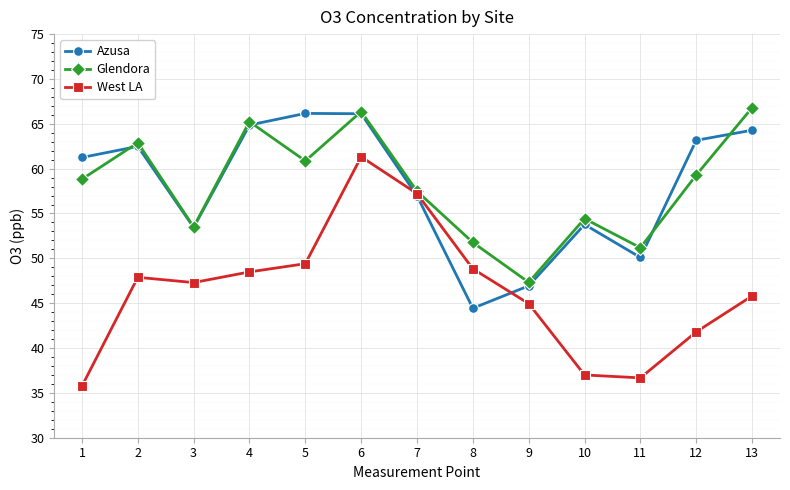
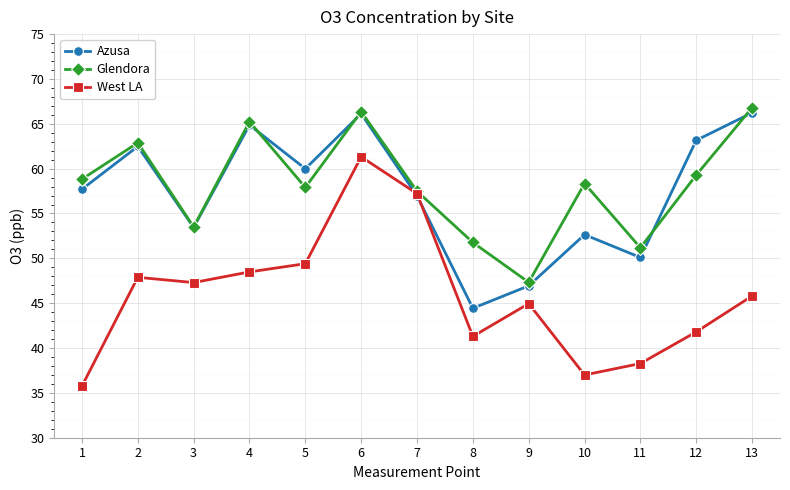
Azusa, 1: 61 -> 58
Azusa, 5: 66 -> 60
Glendora, 5: 61 -> 58
West LA, 8: 49 -> 41
Azusa, 10: 54 -> 53
Glendora, 10: 54 -> 58
West LA, 11: 37 -> 38
Azusa, 13: 64 -> 66
